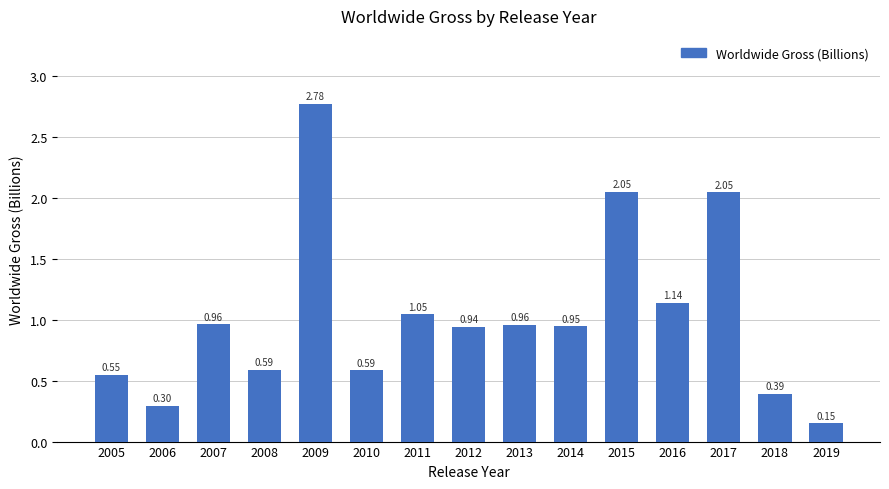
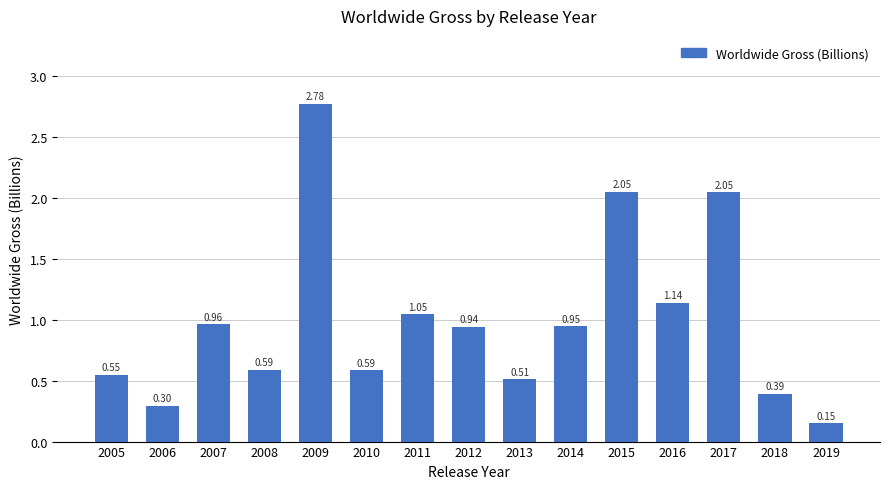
2013: 0.96 -> 0.51
